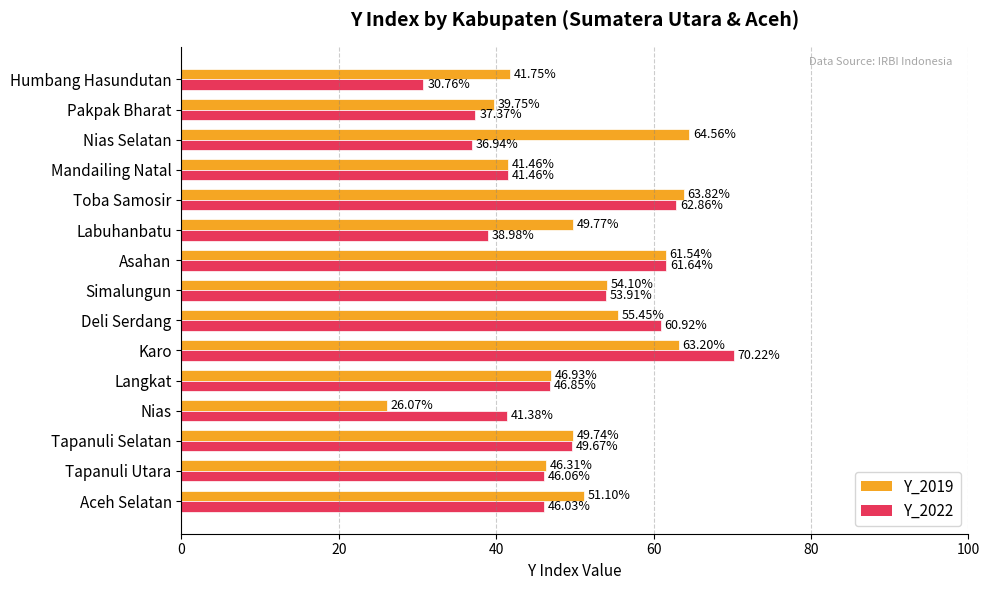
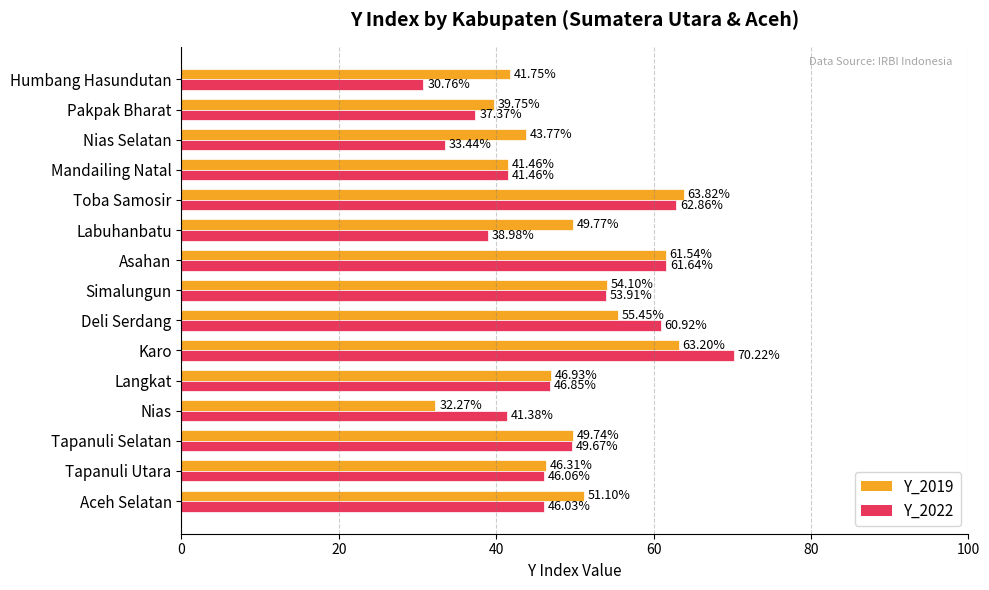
Y_2019, Nias Selatan: 64.56% -> 43.77%
Y_2022, Nias Selatan: 36.94% -> 33.44%
Y_2019, Nias: 26.07% -> 32.27%
